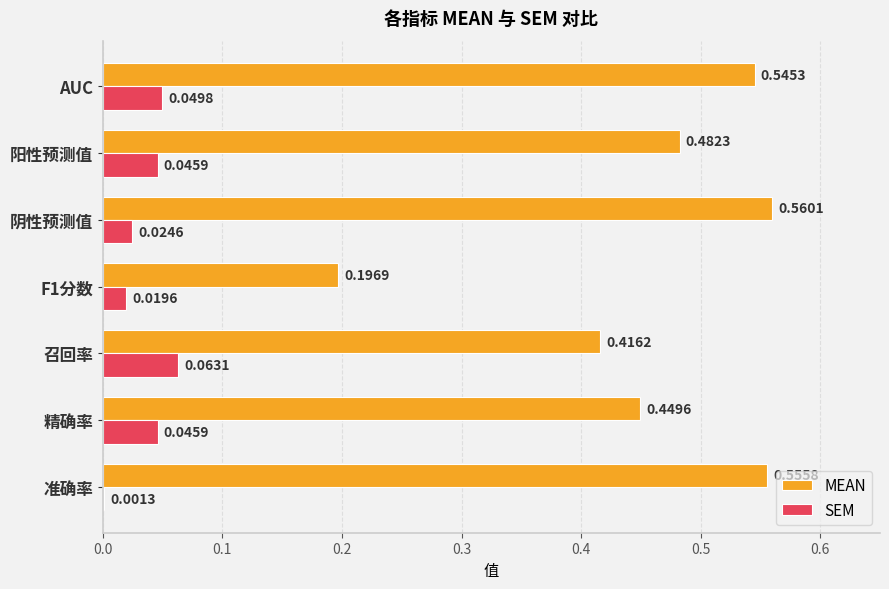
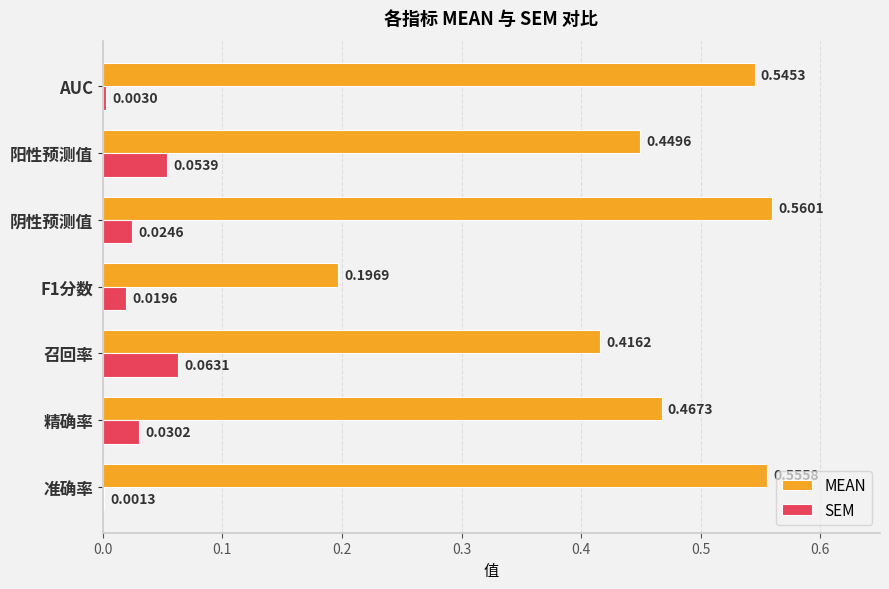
SEM, AUC: 0.0498 -> 0.0030
MEAN, 阳性预测值: 0.4823 -> 0.4496
SEM, 阳性预测值: 0.0459 -> 0.0539
MEAN, 精确率: 0.4496 -> 0.4673
SEM, 精确率: 0.0459 -> 0.0302
